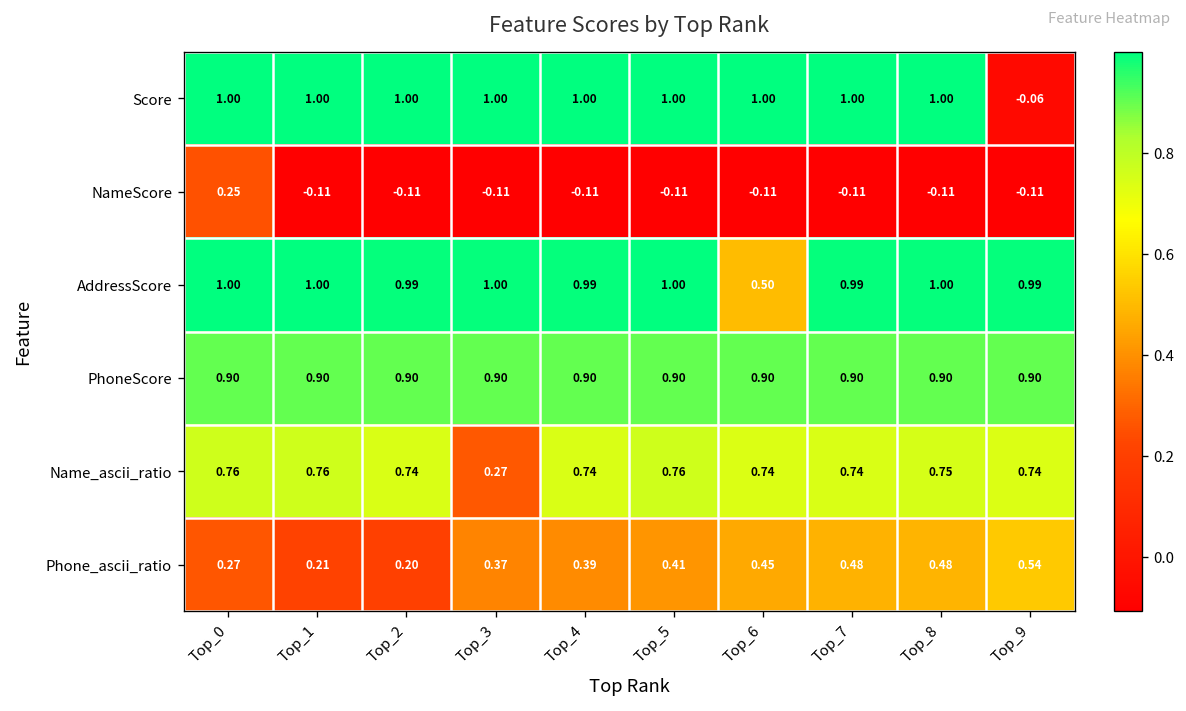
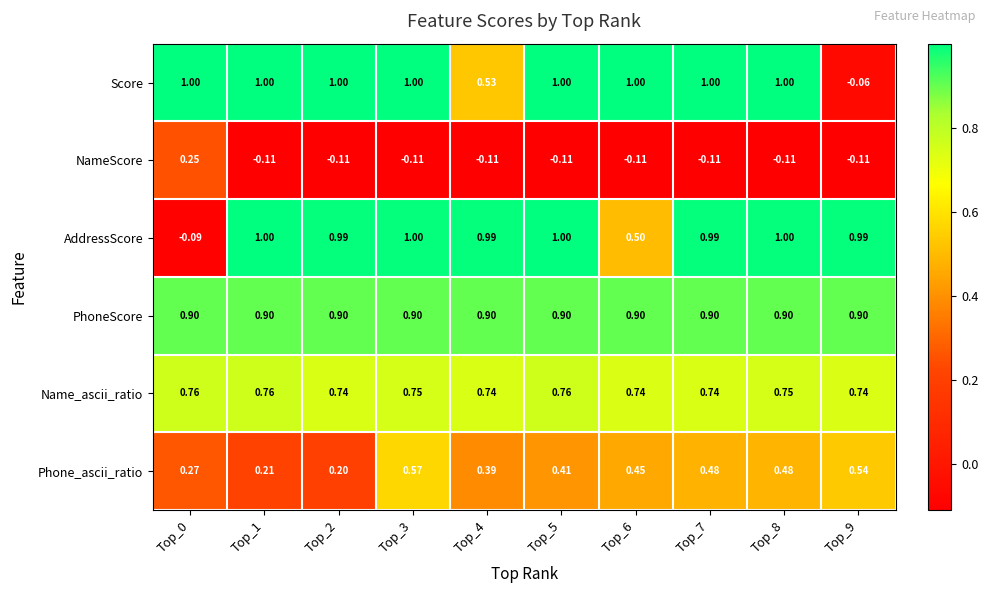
Score, Top_4: 1.00 -> 0.53
AddressScore, Top_0: 1.00 -> -0.09
Name_ascii_ratio, Top_3: 0.27 -> 0.75
Phone_ascii_ratio, Top_3: 0.37 -> 0.57
